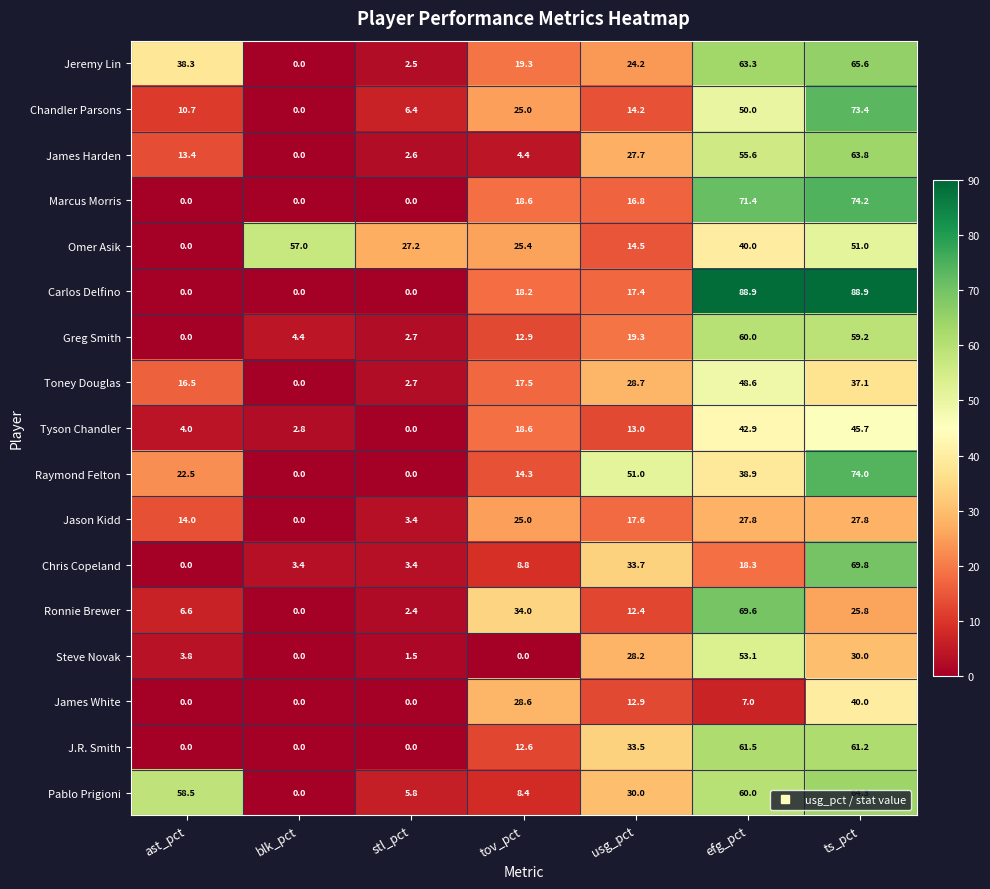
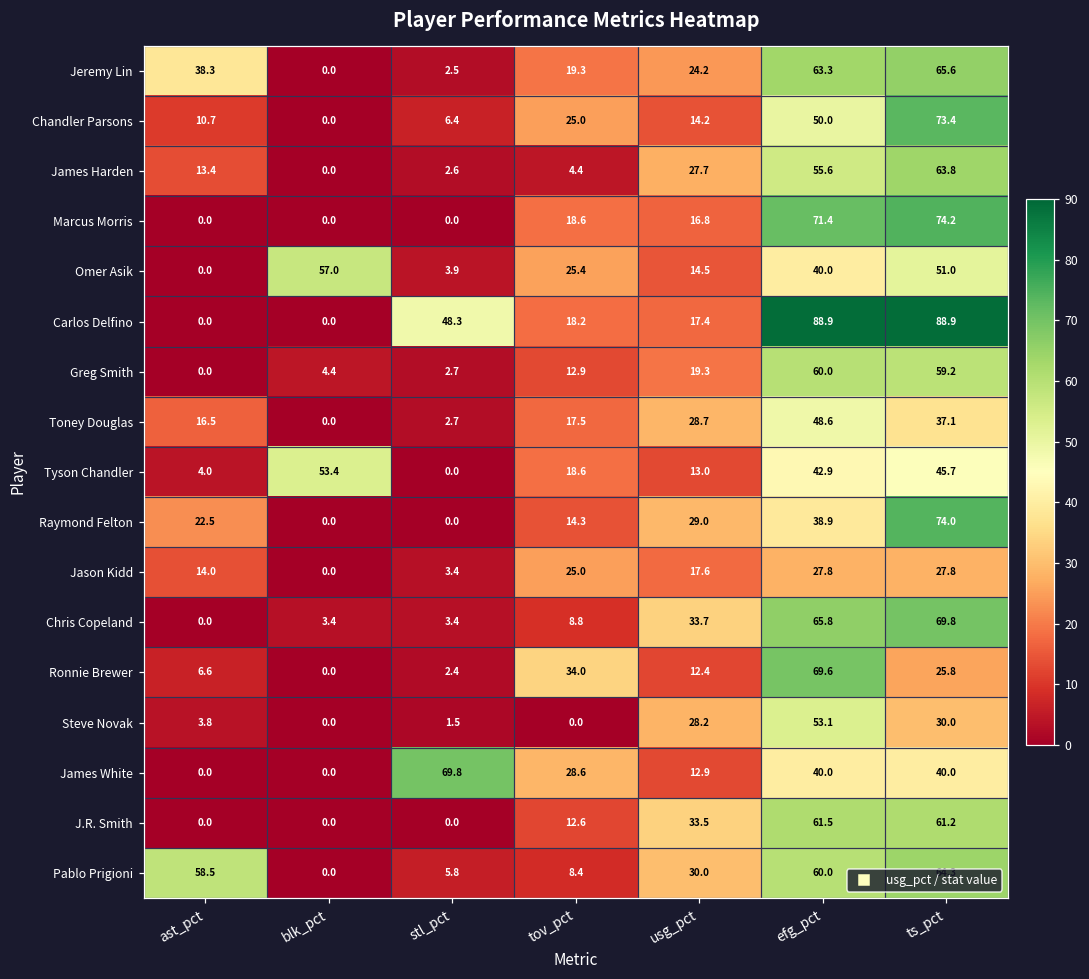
Omer Asik, stl_pct: 27.2 -> 3.9
Carlos Delfino, stl_pct: 0.0 -> 48.3
Tyson Chandler, blk_pct: 2.8 -> 53.4
Raymond Felton, usg_pct: 51.0 -> 29.0
Chris Copeland, efg_pct: 18.3 -> 65.8
James White, stl_pct: 0.0 -> 69.8
James White, efg_pct: 7.0 -> 40.0
